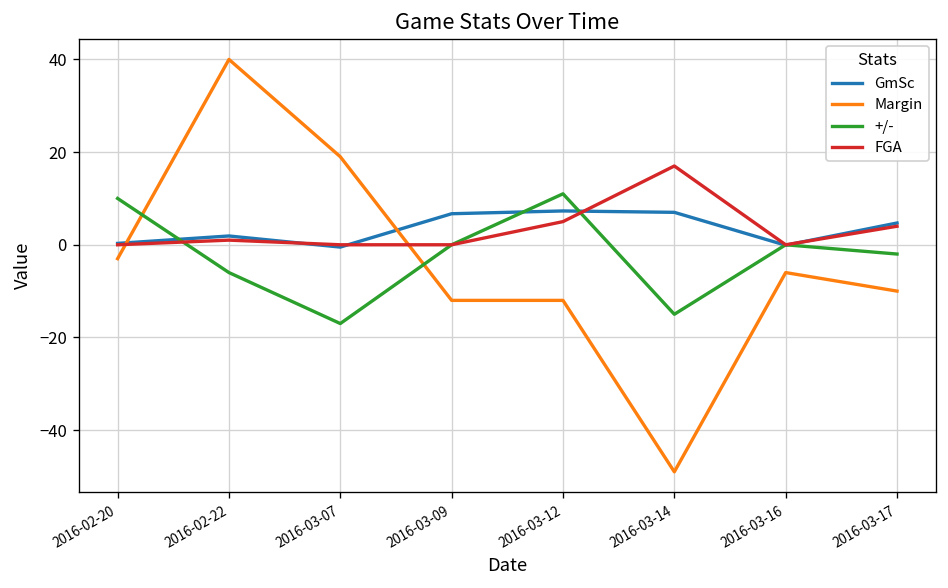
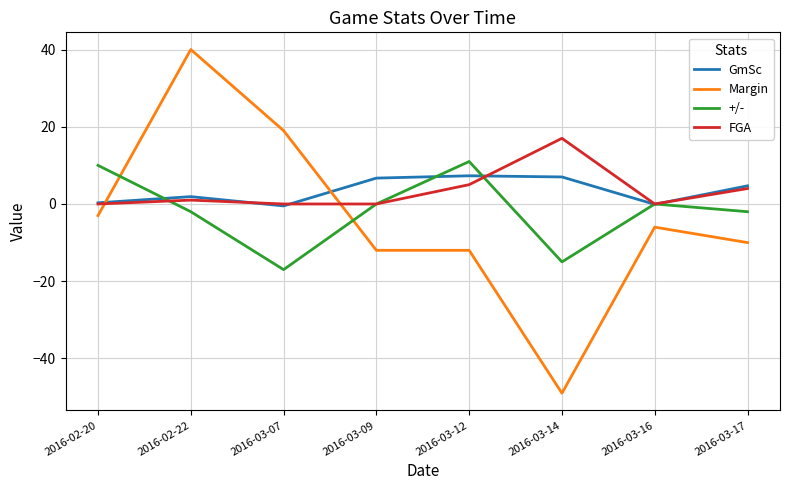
+/-, 2016-02-22: -6 -> -2
